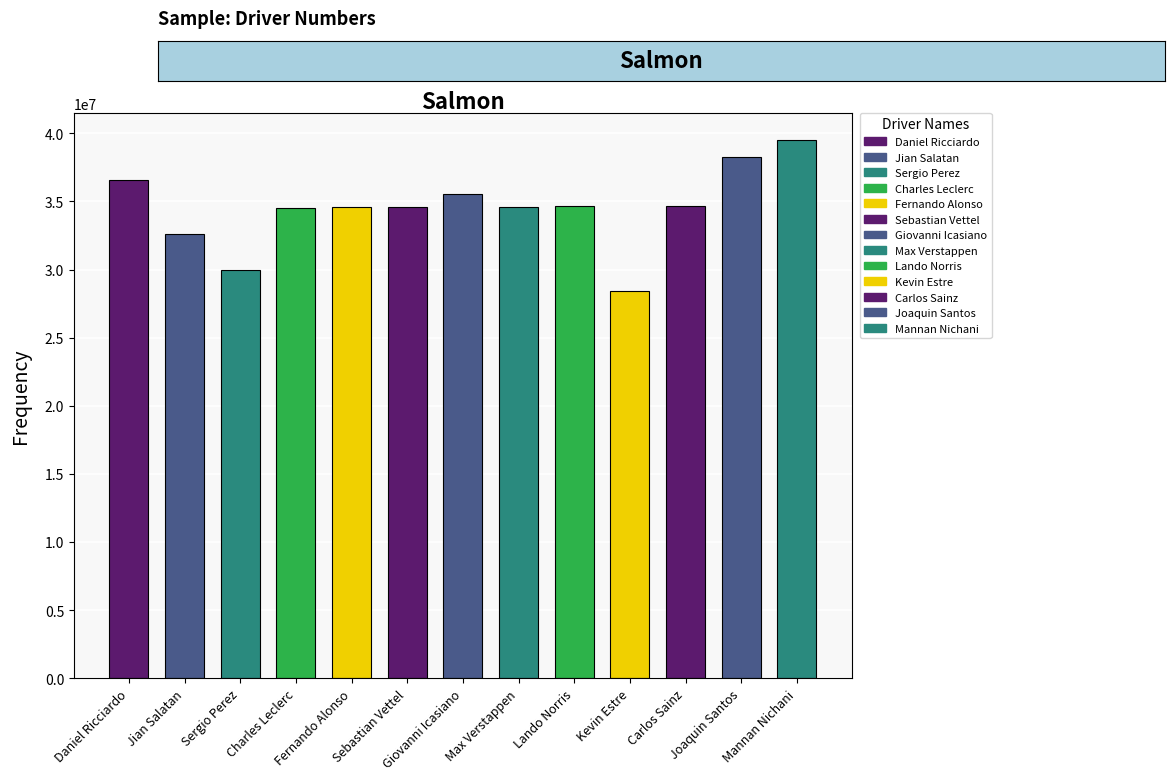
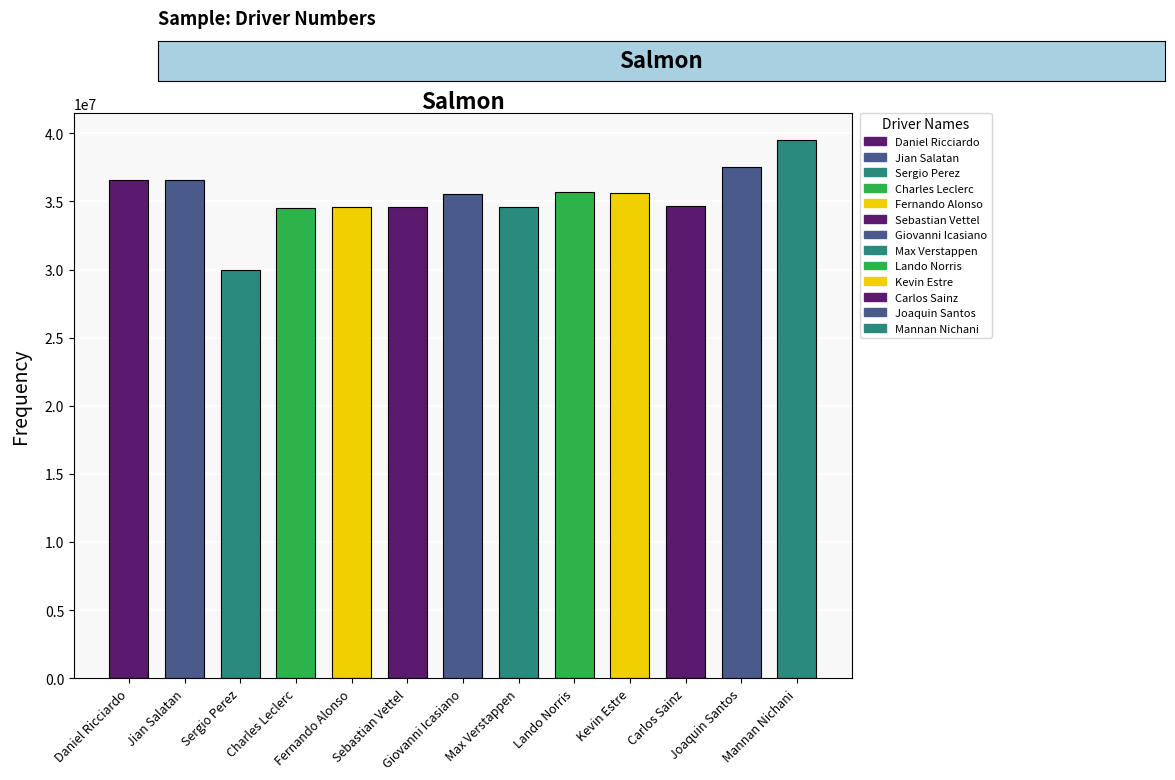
Jian Salatan: 32600000 -> 36600000
Lando Norris: 34700000 -> 35700000
Kevin Estre: 28400000 -> 35600000
Joaquin Santos: 38300000 -> 37500000
